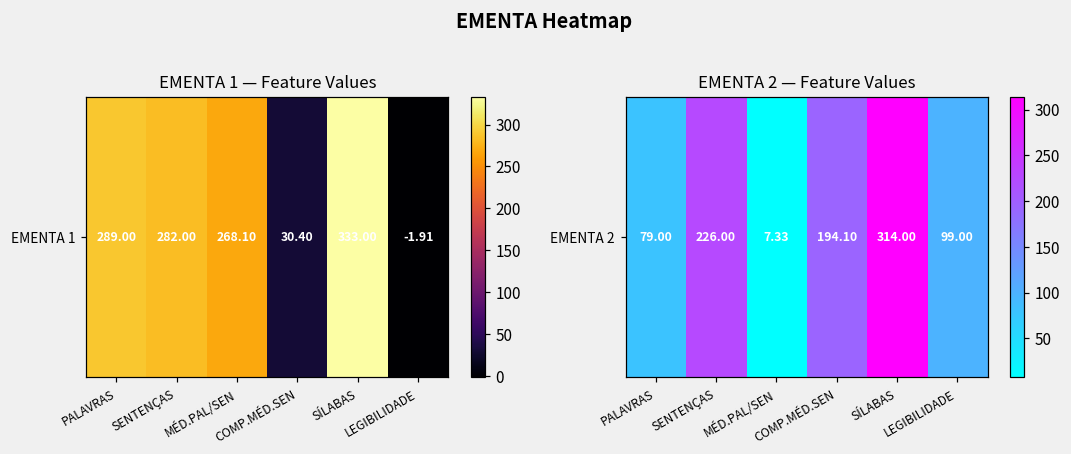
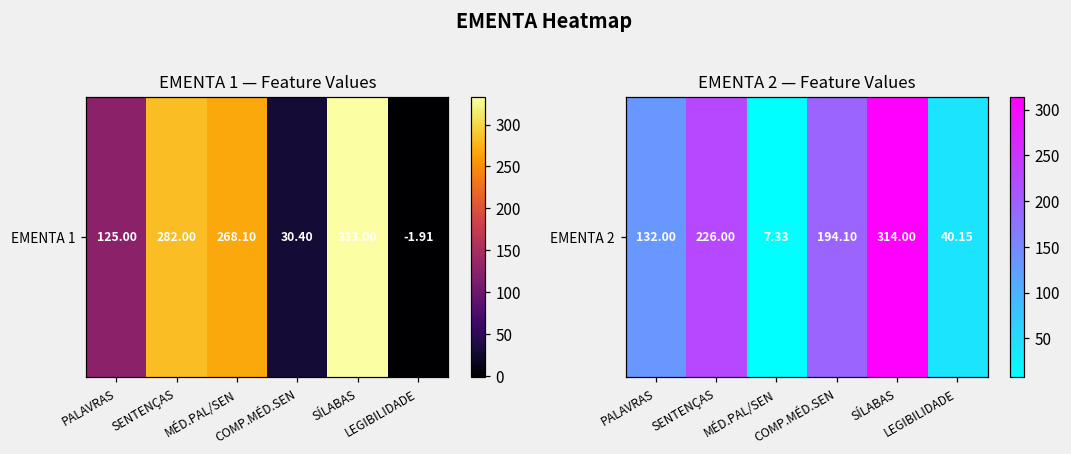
EMENTA 1 — Feature Values, EMENTA 1, PALAVRAS: 289.00 -> 125.00
EMENTA 2 — Feature Values, EMENTA 2, PALAVRAS: 79.00 -> 132.00
EMENTA 2 — Feature Values, EMENTA 2, LEGIBILIDADE: 99.00 -> 40.15
